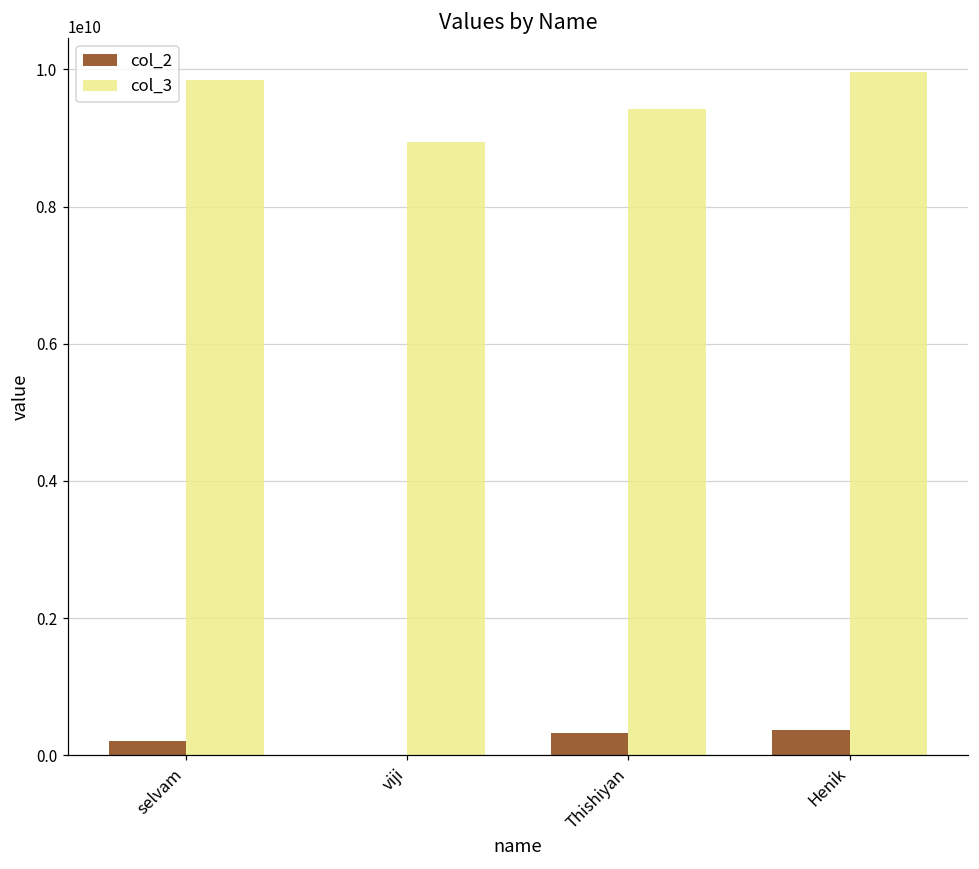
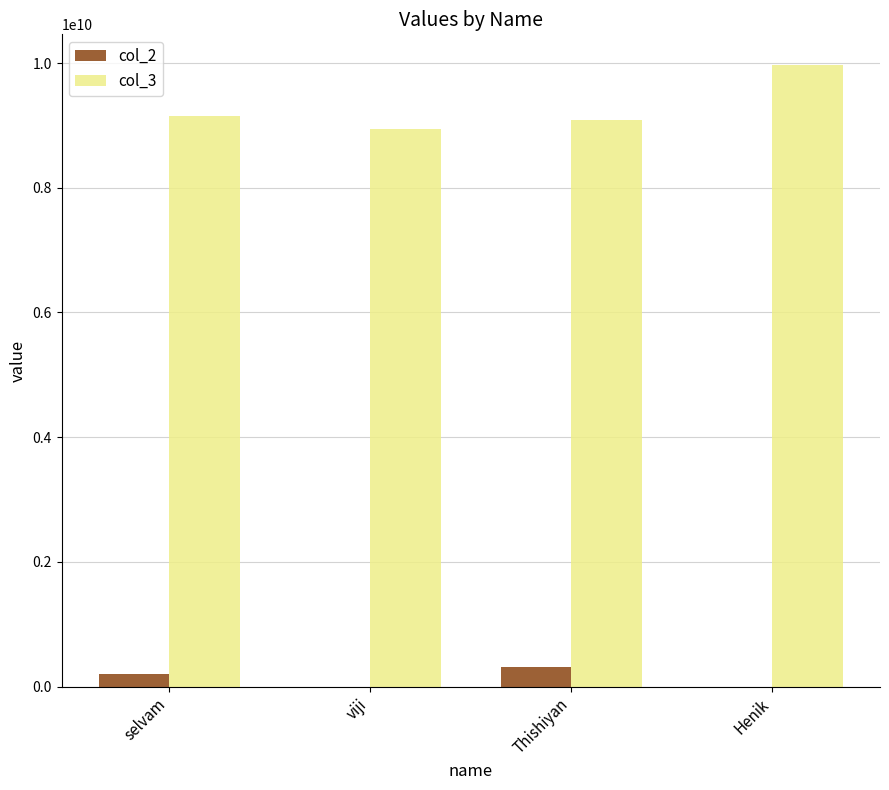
col_3, selvam: 9800000000 -> 9200000000
col_3, Thishiyan: 9400000000 -> 9100000000
col_2, Henik: 400000000 -> 0
